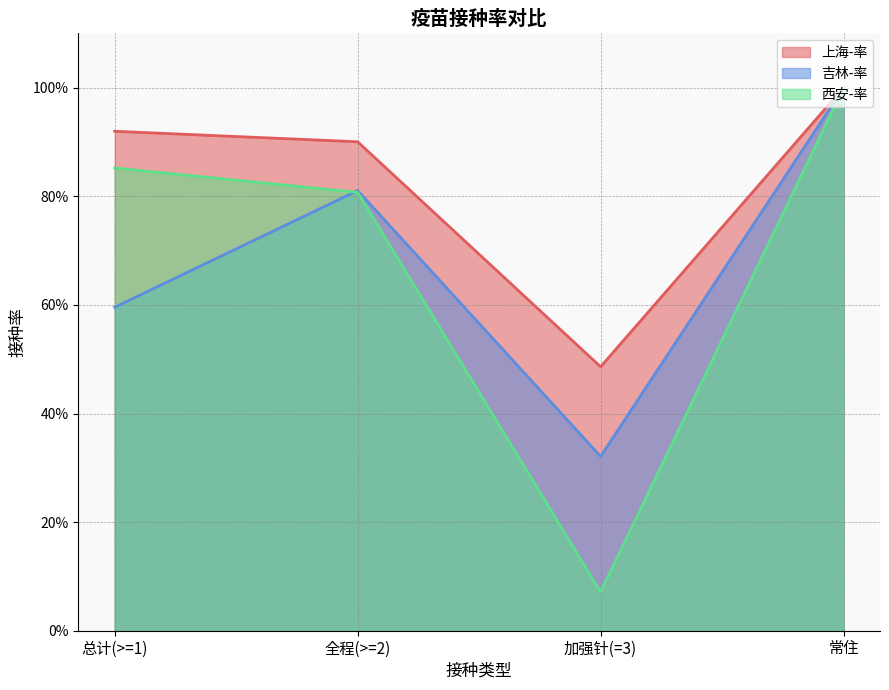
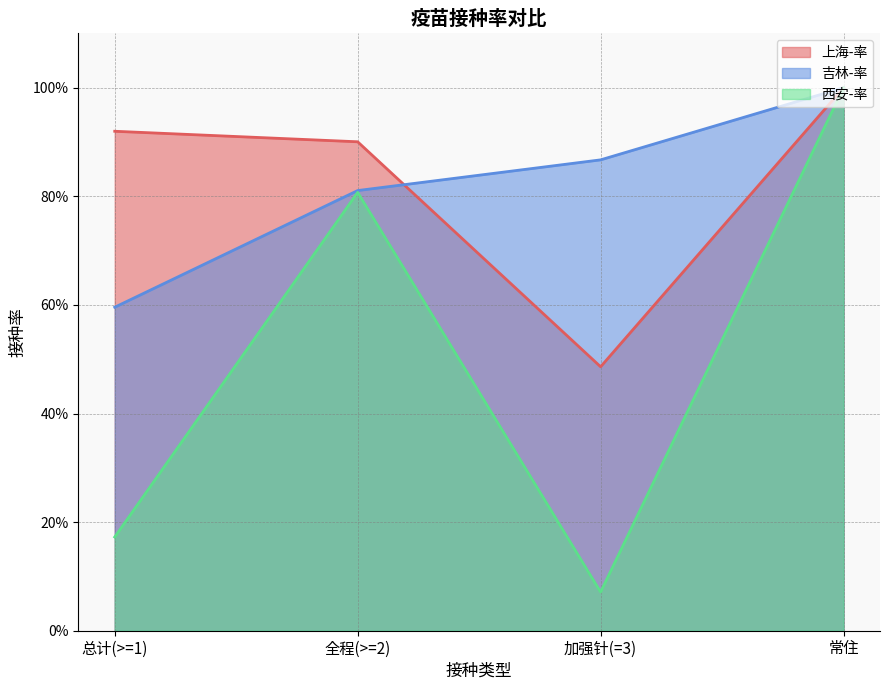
西安-率, 总计(>=1): 85% -> 17%
吉林-率, 加强针(=3): 32% -> 87%
